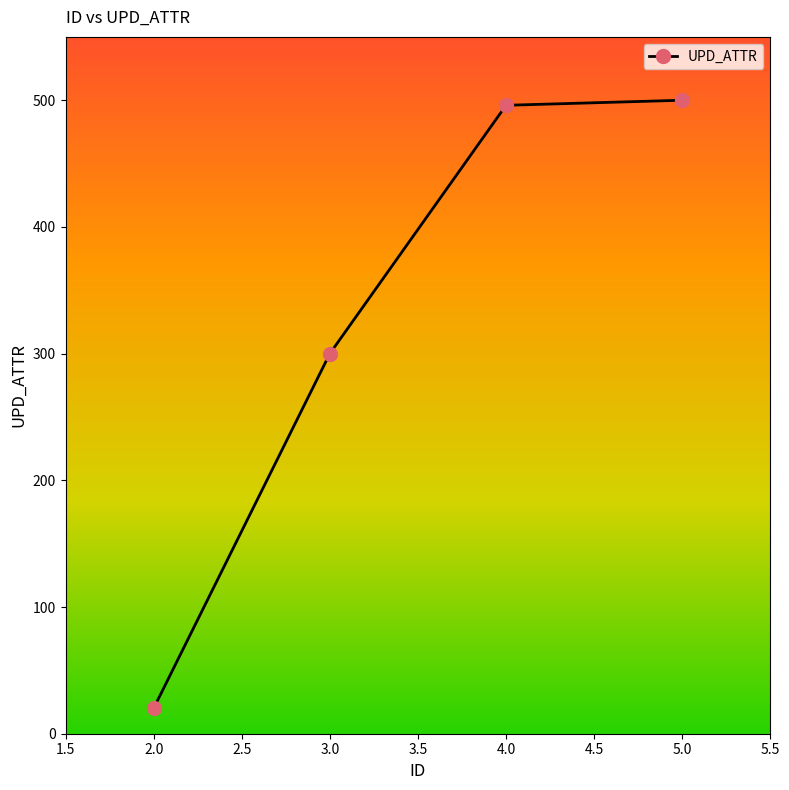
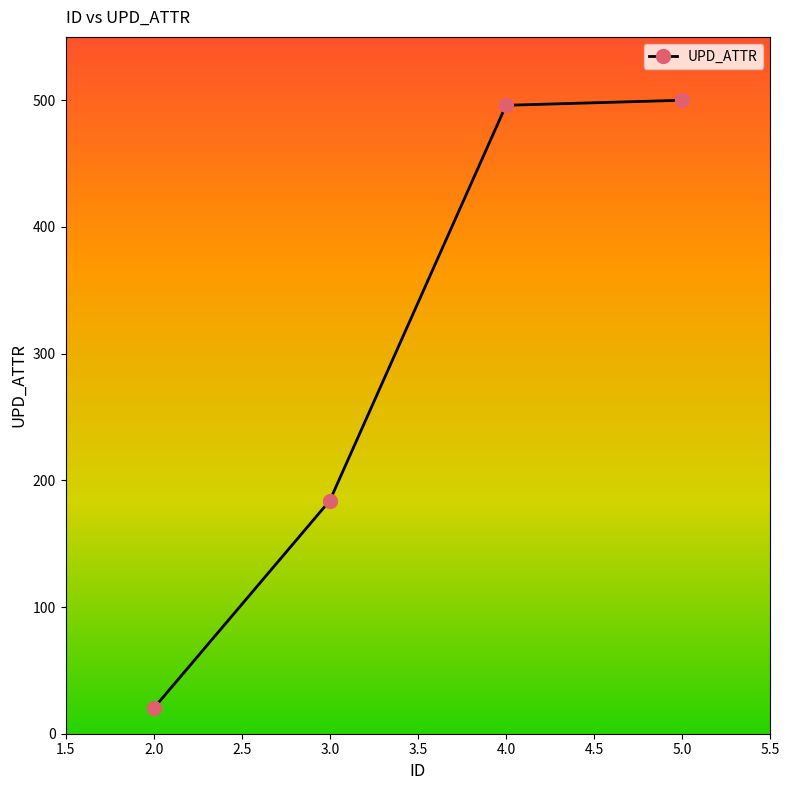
3.0: 300 -> 184
